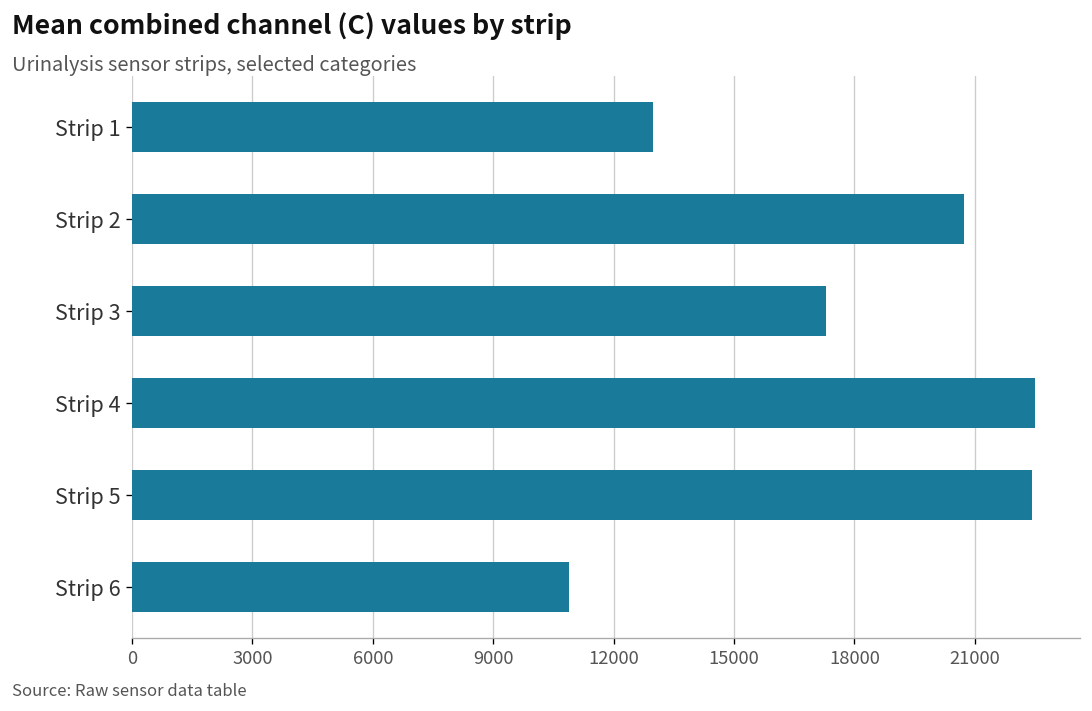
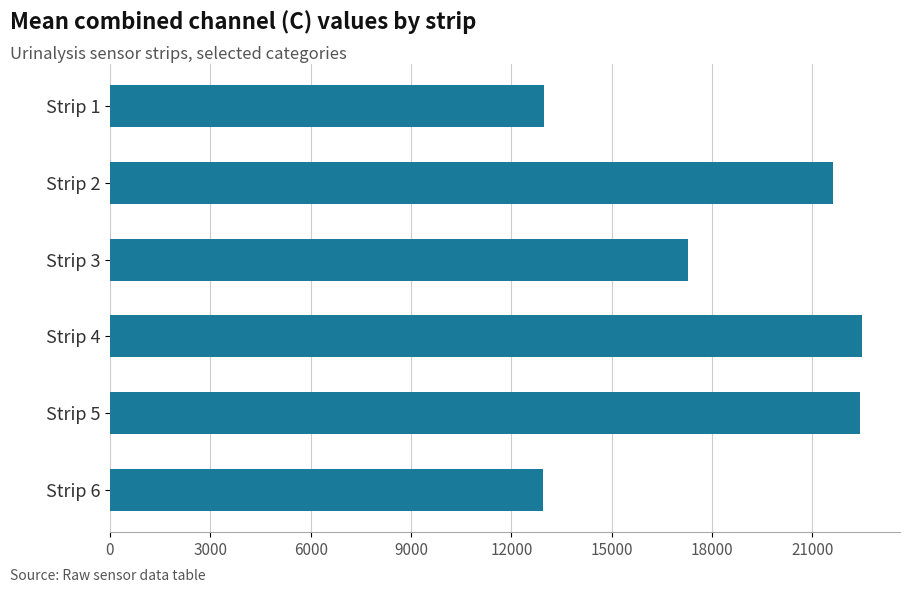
Strip 2: 20700 -> 21600
Strip 6: 10900 -> 13000
